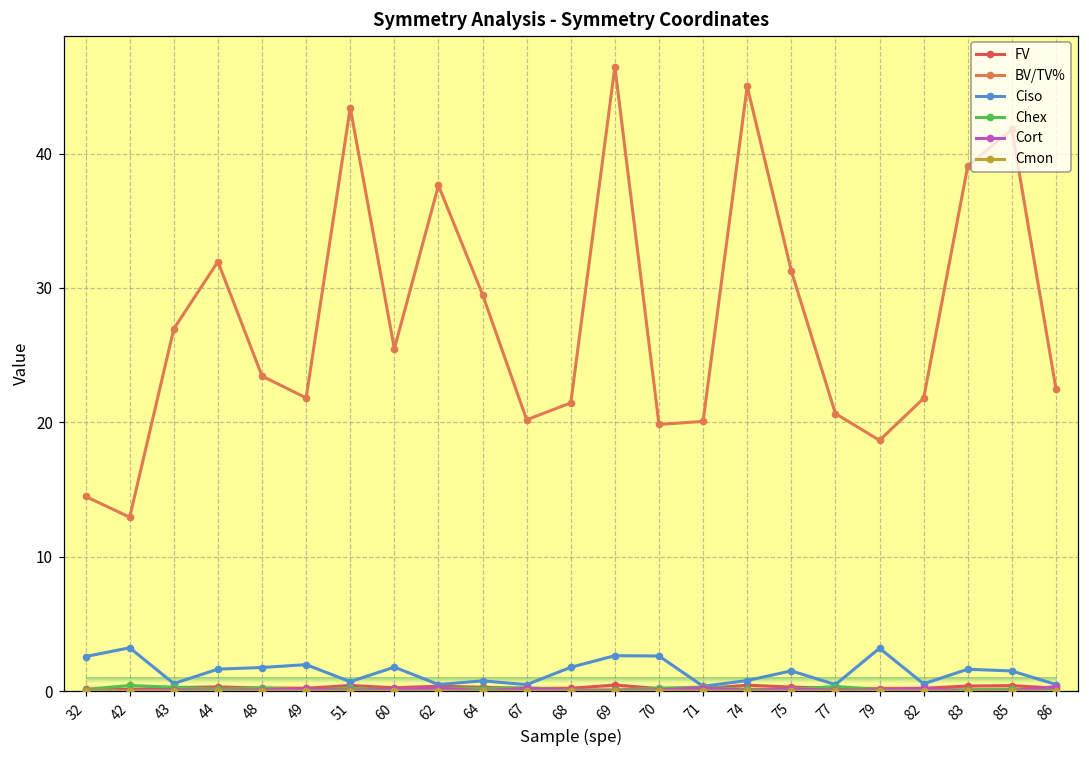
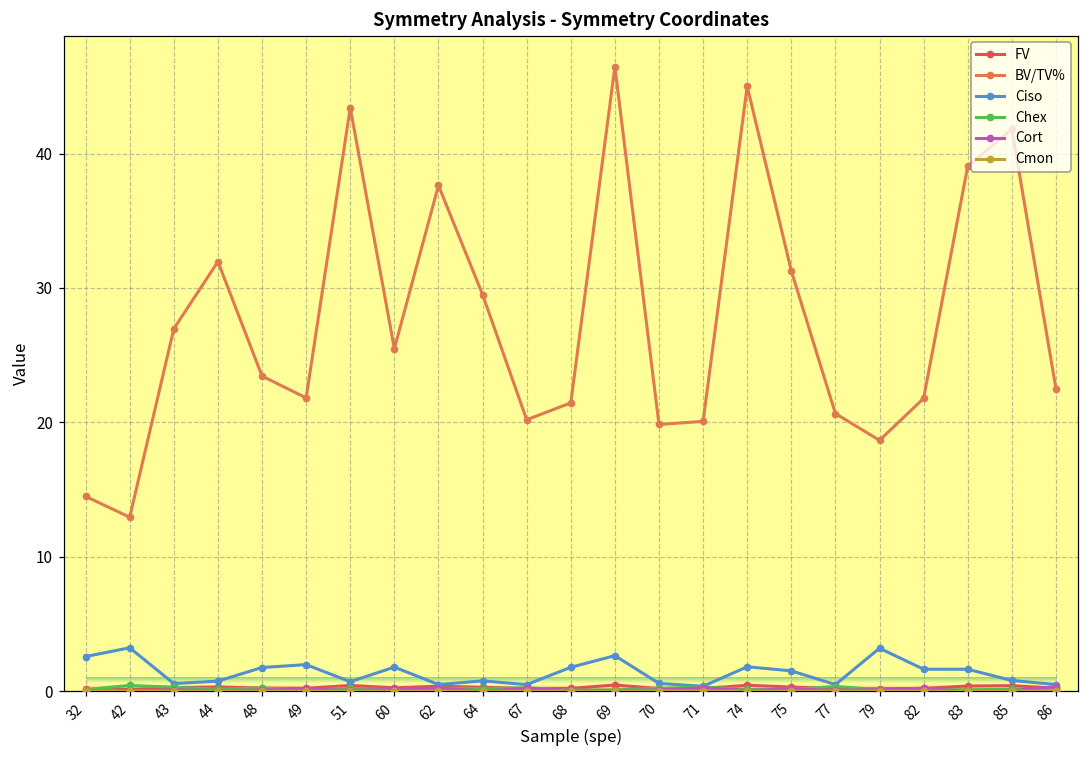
Ciso, 44: 1.6 -> 0.8
Ciso, 70: 2.6 -> 0.6
Ciso, 74: 0.8 -> 1.8
Ciso, 82: 0.6 -> 1.6
Ciso, 85: 1.5 -> 0.8
